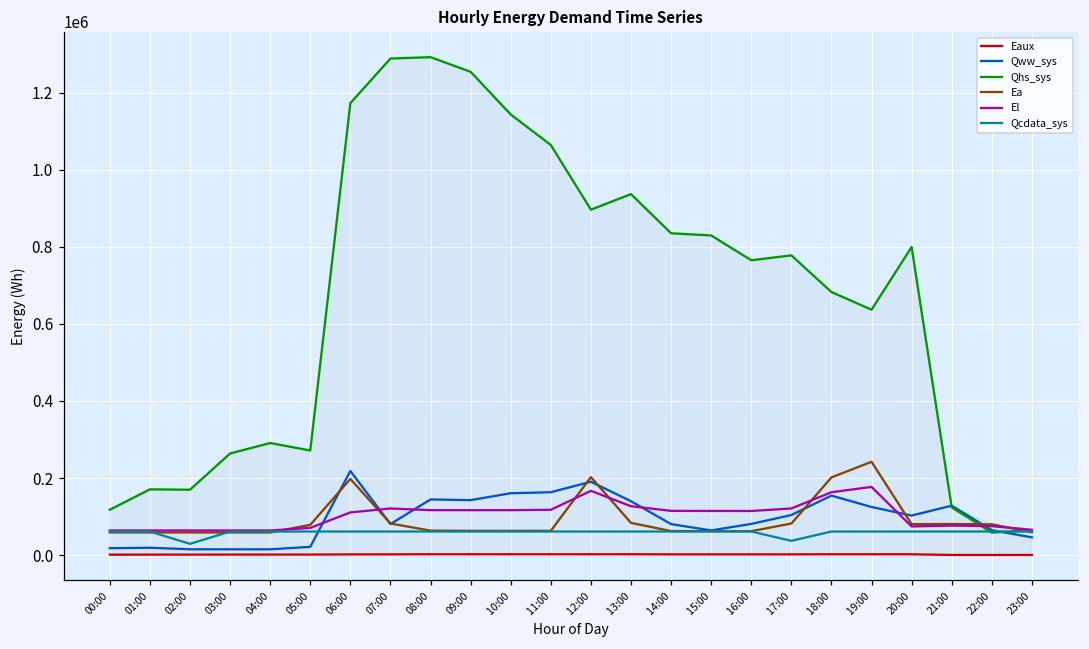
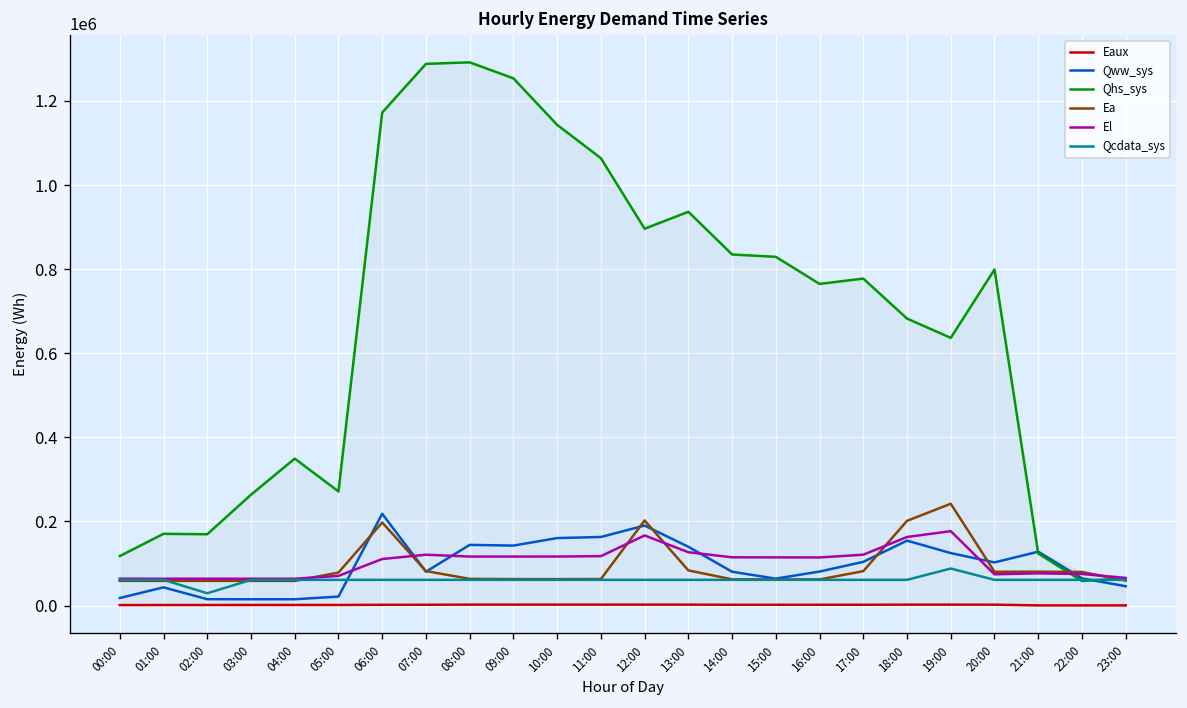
Qww_sys, 01:00: 20000 -> 40000
Qhs_sys, 04:00: 290000 -> 350000
Qcdata_sys, 17:00: 40000 -> 60000
Qcdata_sys, 19:00: 60000 -> 90000
